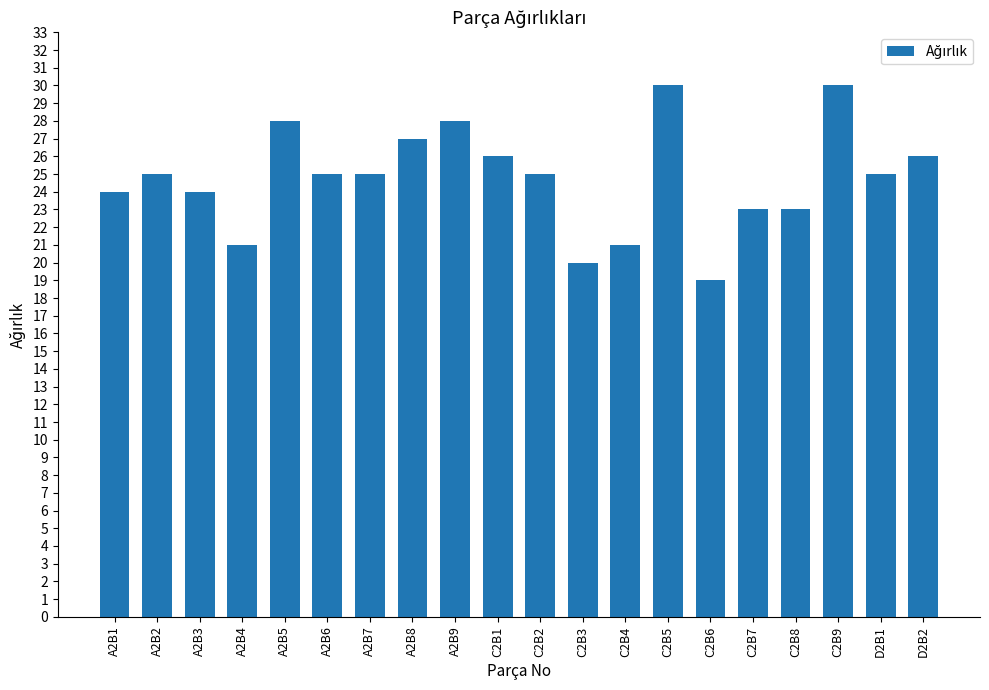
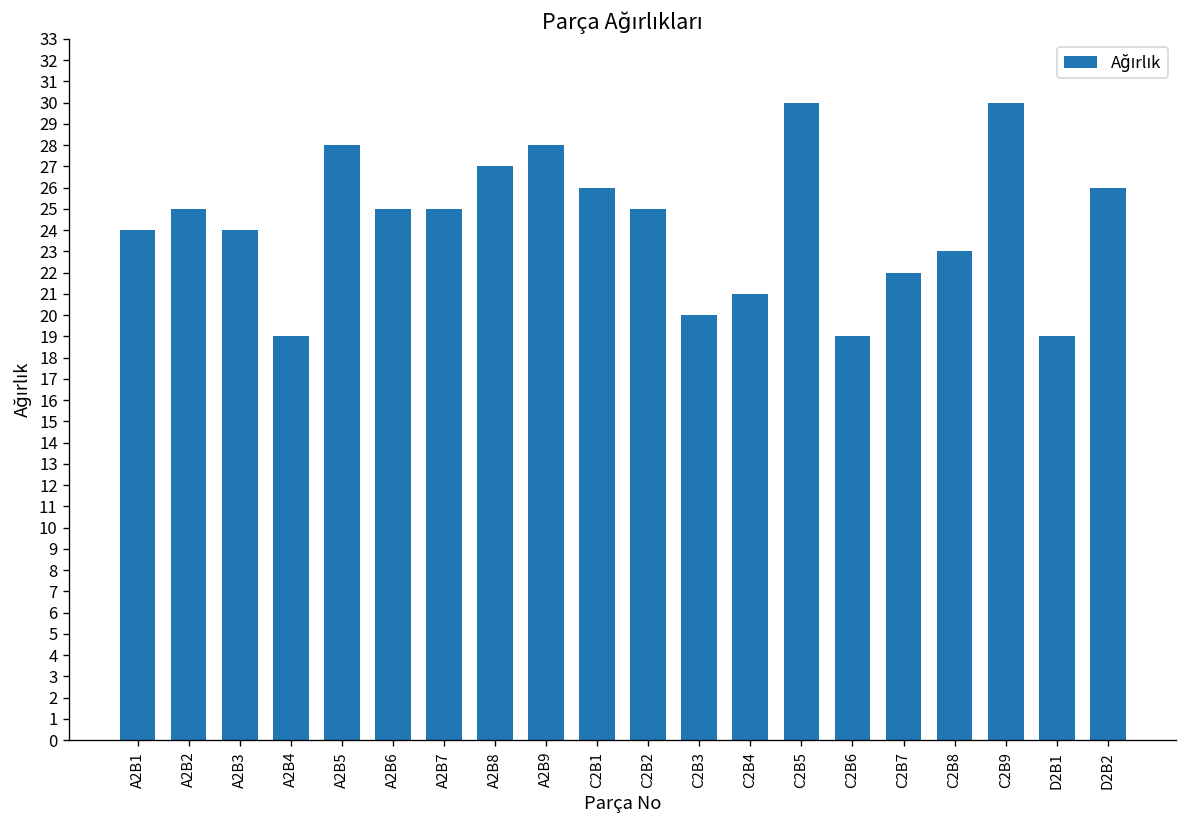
A2B4: 21 -> 19
C2B7: 23 -> 22
D2B1: 25 -> 19
